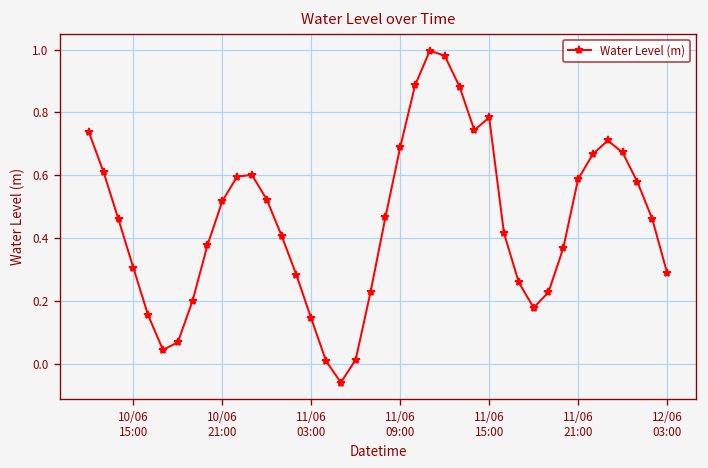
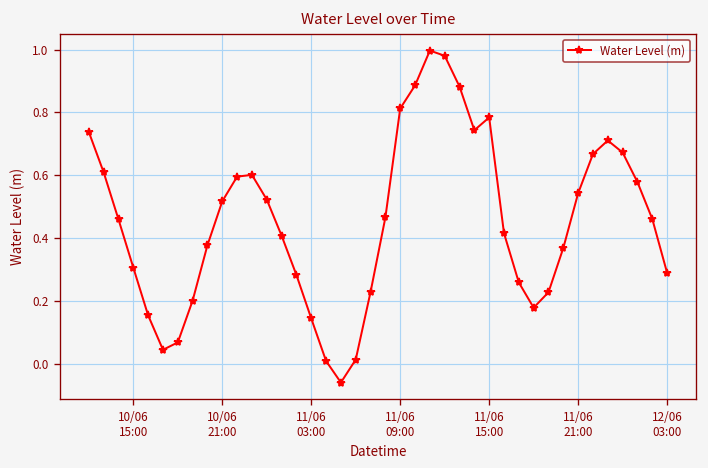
11/06 09:00: 0.69 -> 0.81
11/06 21:00: 0.59 -> 0.54
